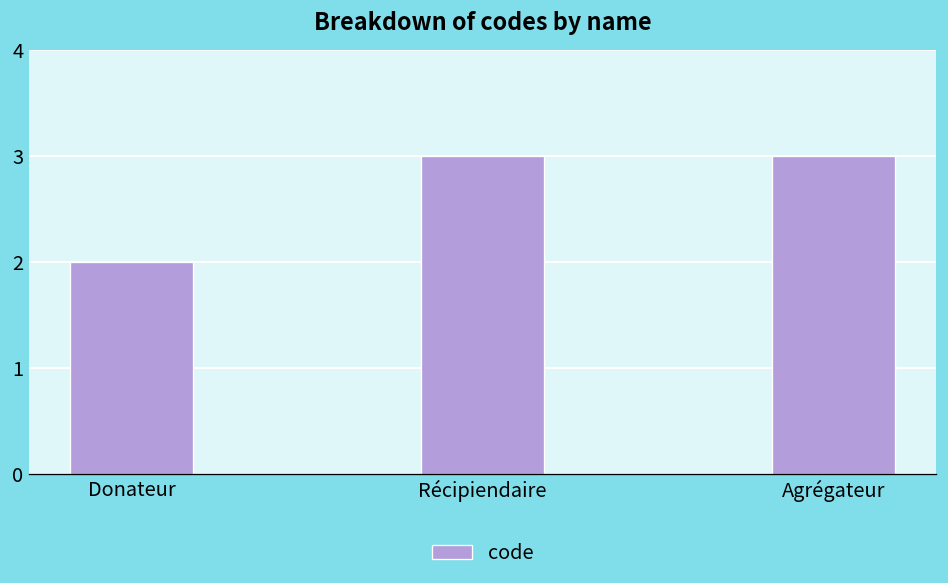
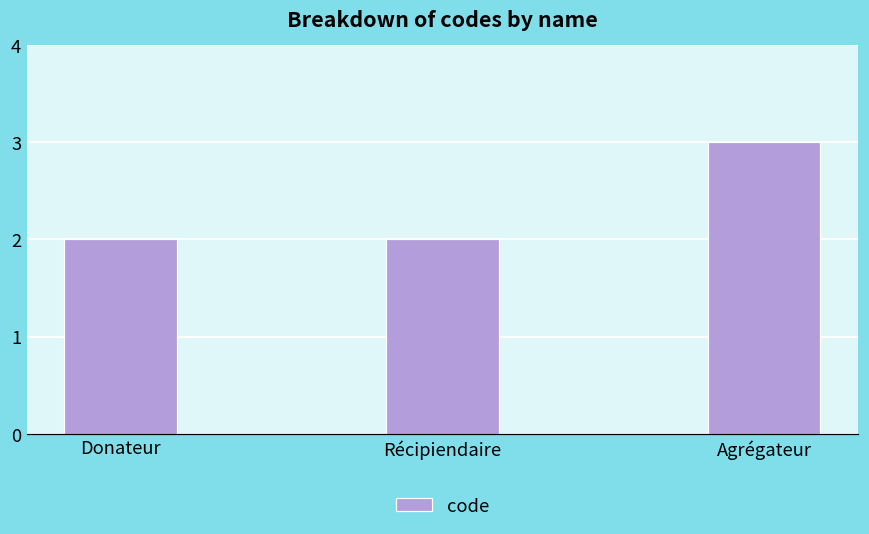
Récipiendaire: 3 -> 2
